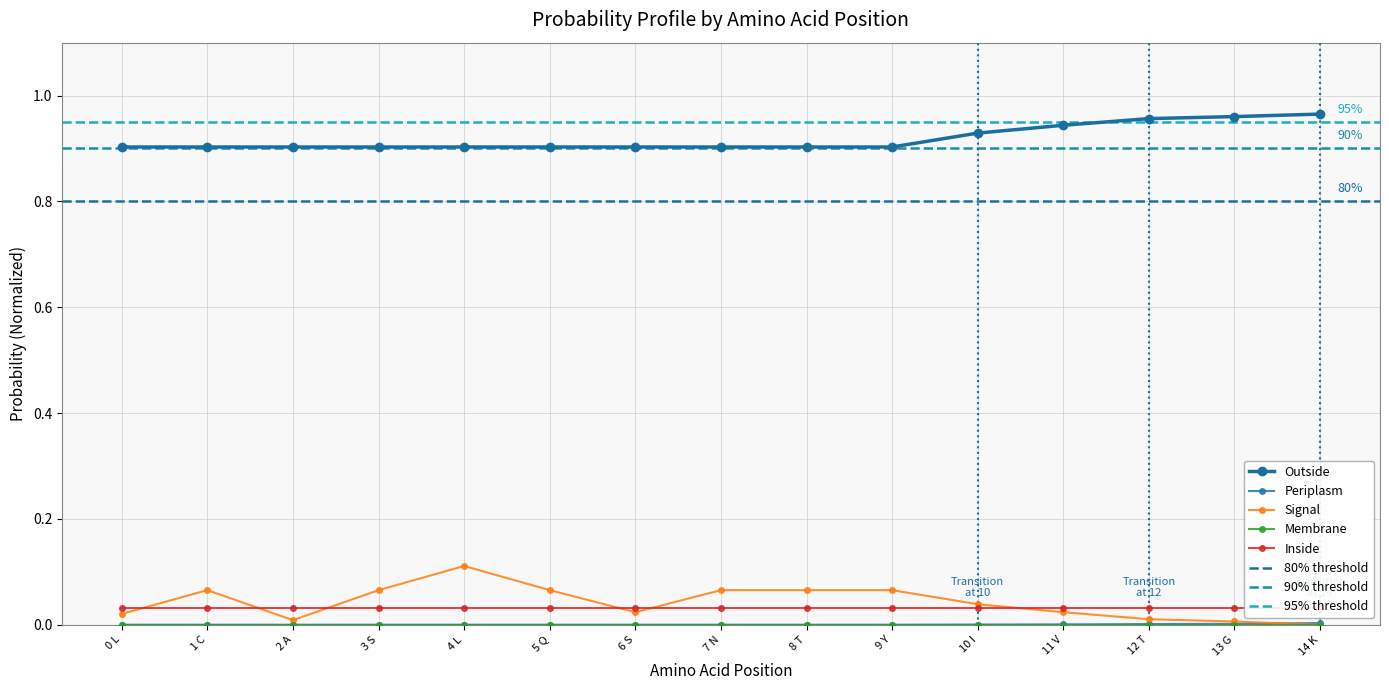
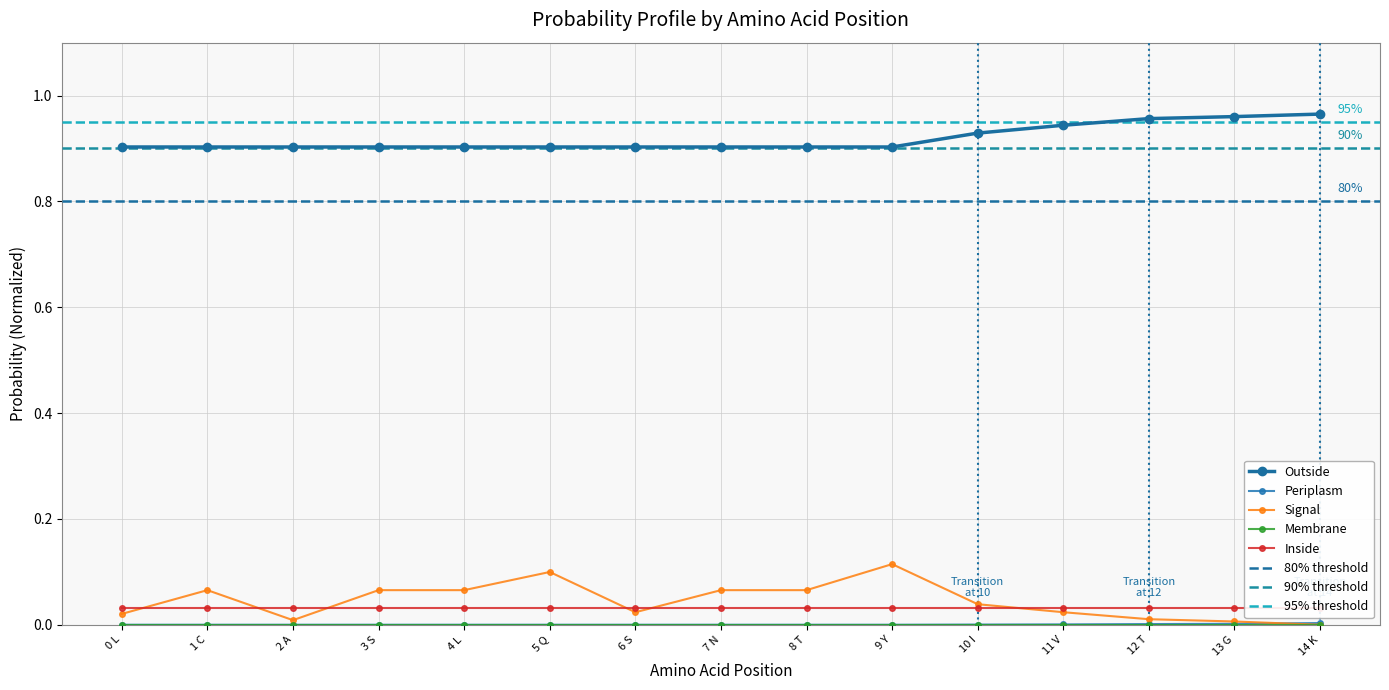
Signal, 4 L: 0.11 -> 0.07
Signal, 5 Q: 0.07 -> 0.10
Signal, 9 Y: 0.07 -> 0.11
